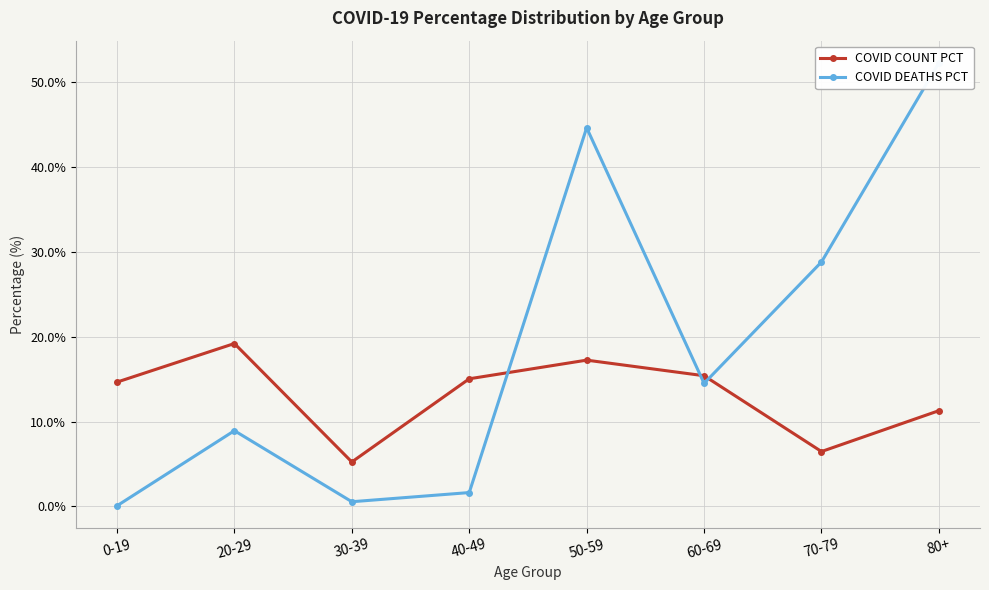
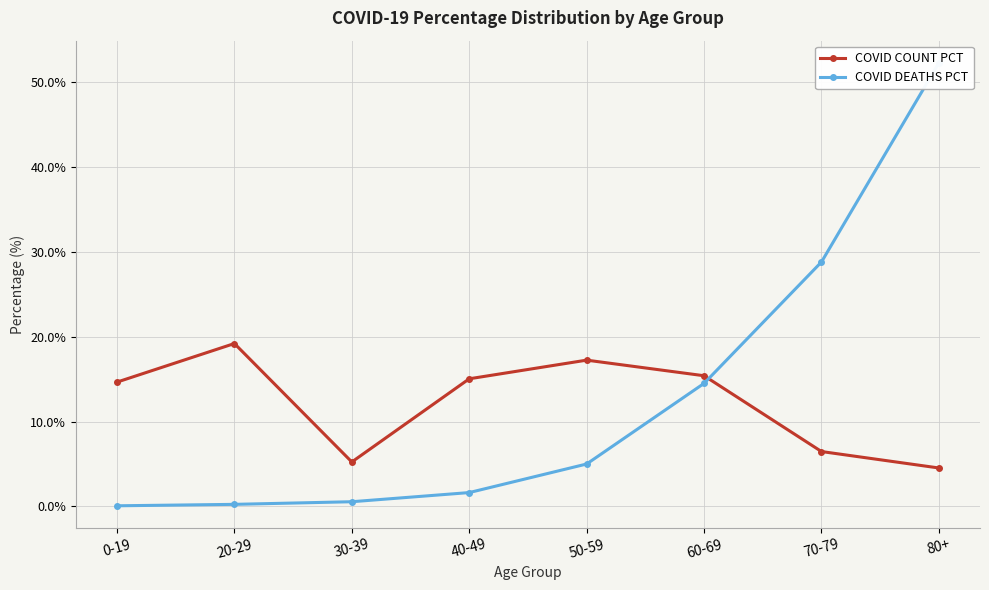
COVID DEATHS PCT, 20-29: 9% -> 0%
COVID DEATHS PCT, 50-59: 45% -> 5%
COVID COUNT PCT, 80+: 11% -> 5%
